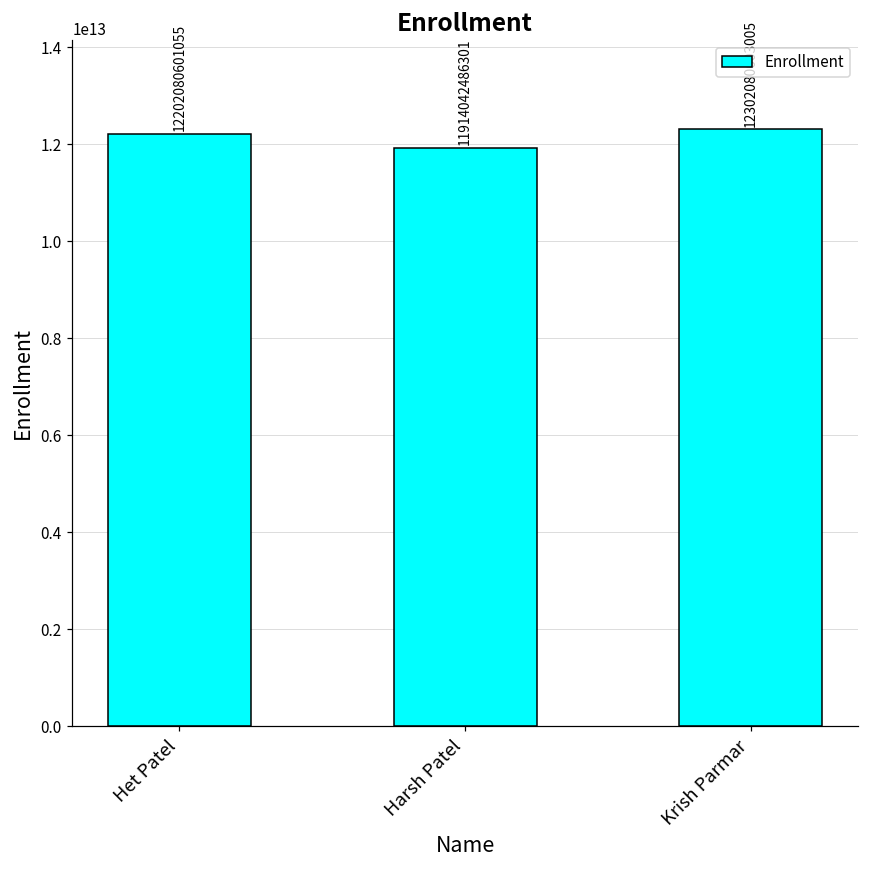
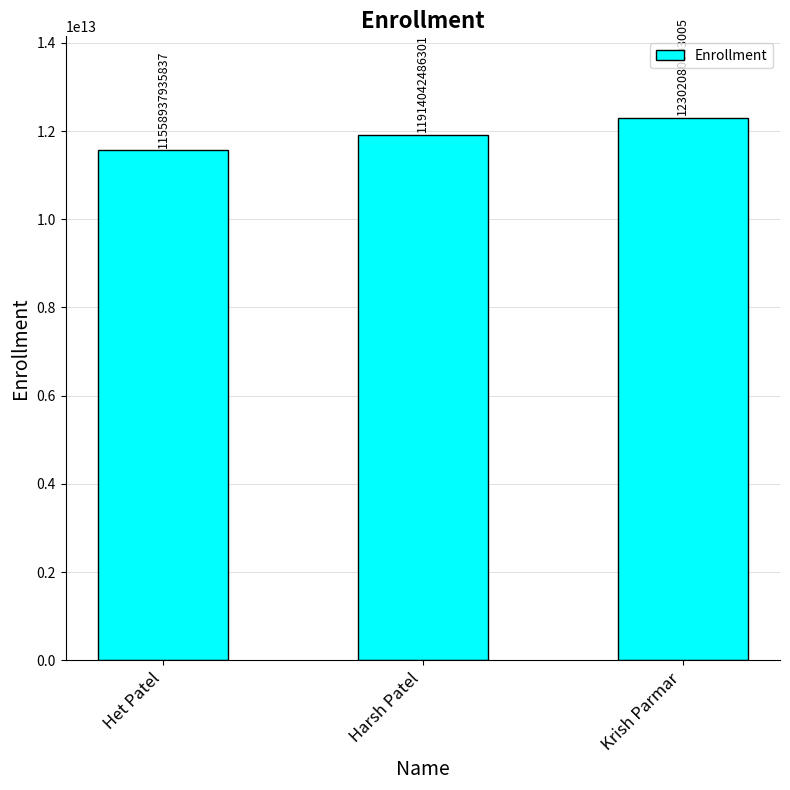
Het Patel: 12202080601055 -> 11558937935837
